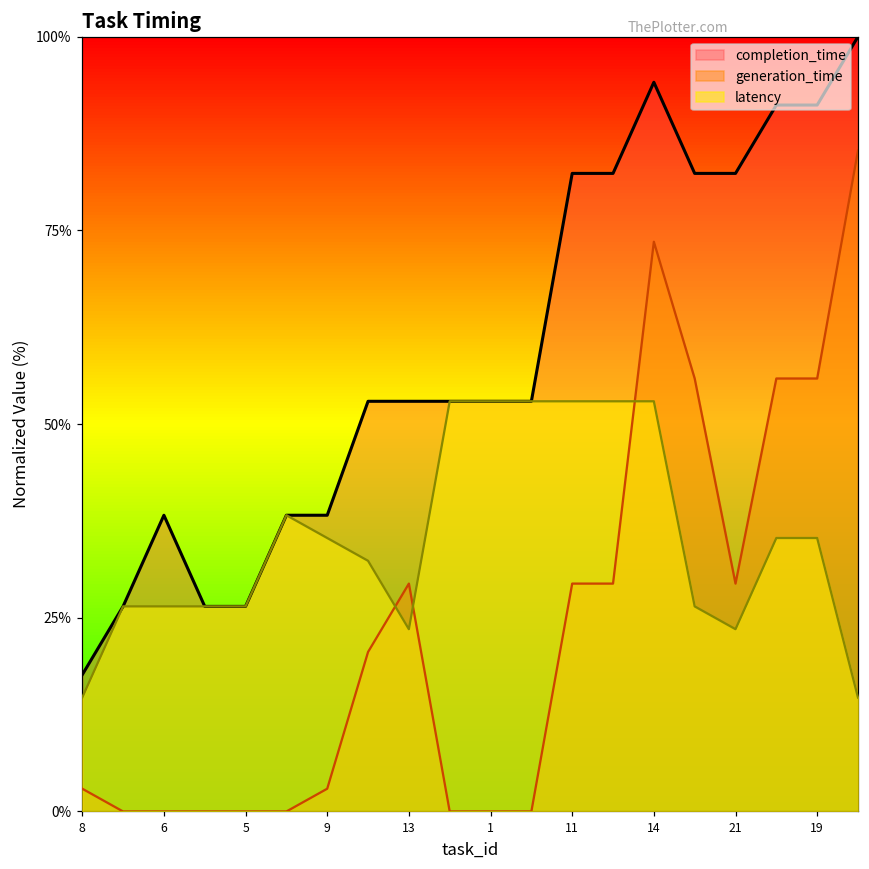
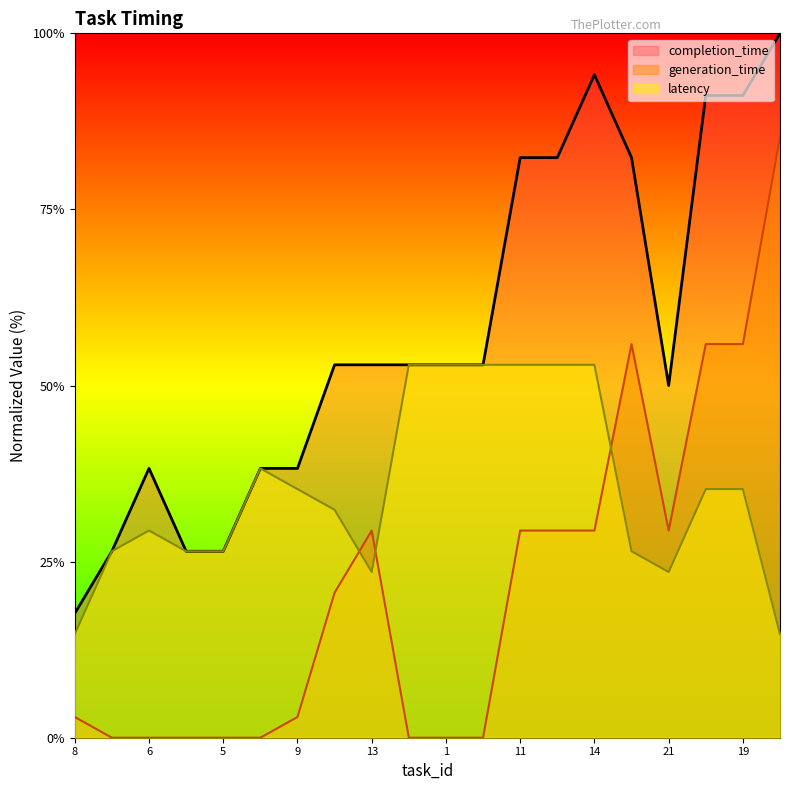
latency, 6: 26% -> 29%
generation_time, 14: 74% -> 29%
completion_time, 21: 82% -> 50%
